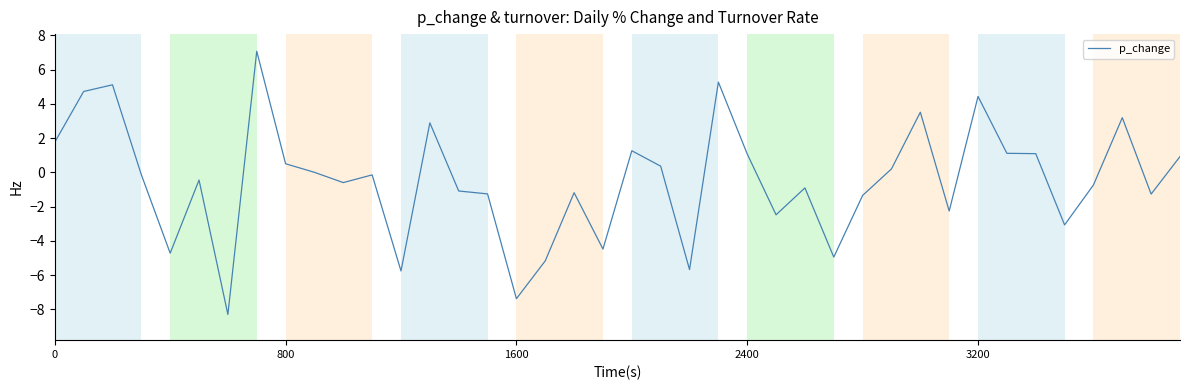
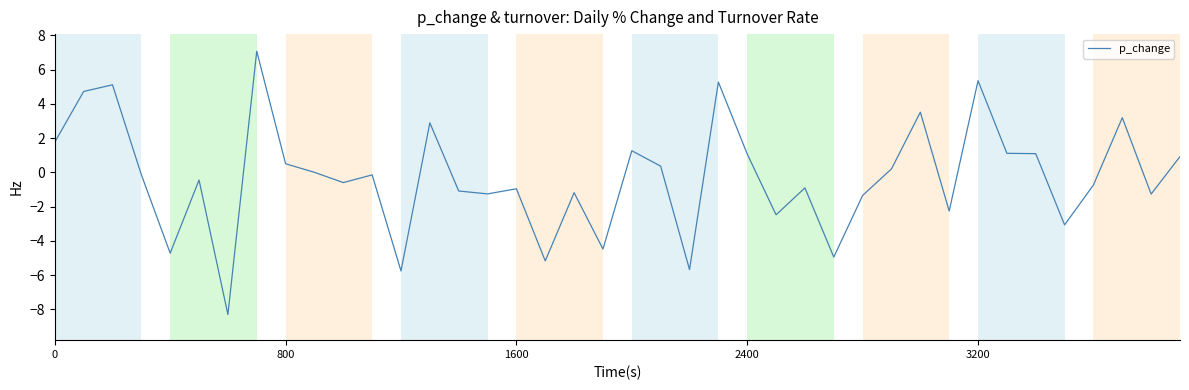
1600: -7.4 -> -1.0
3200: 4.4 -> 5.4
